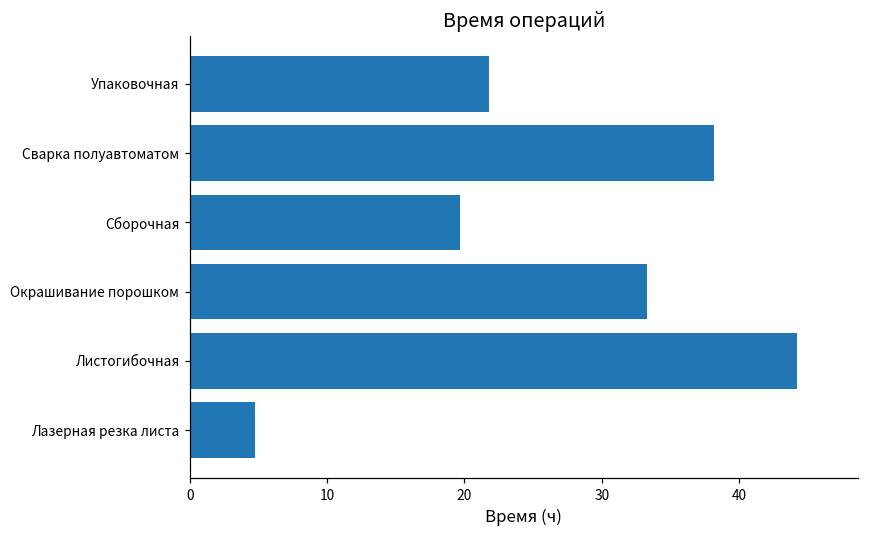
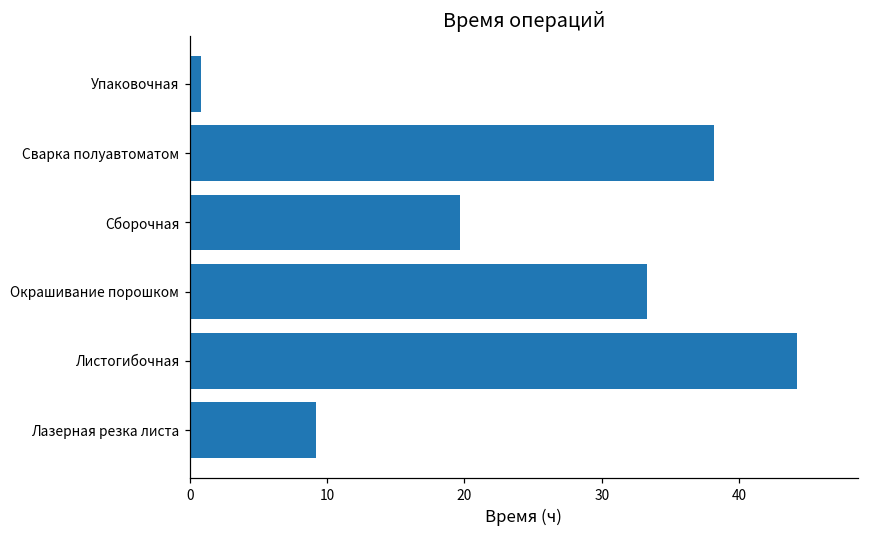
Упаковочная: 21.8 -> 0.8
Лазерная резка листа: 4.7 -> 9.2
